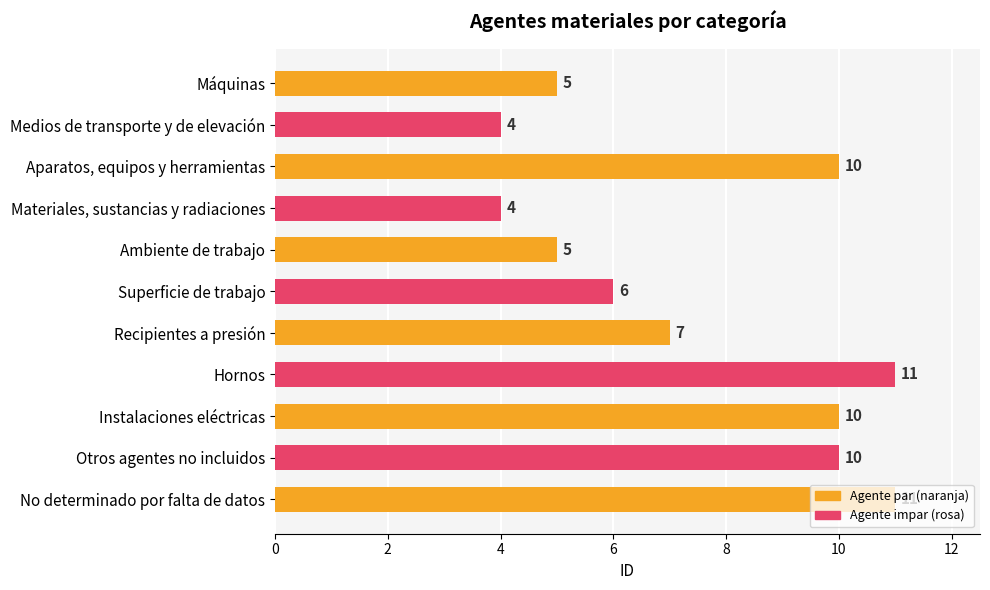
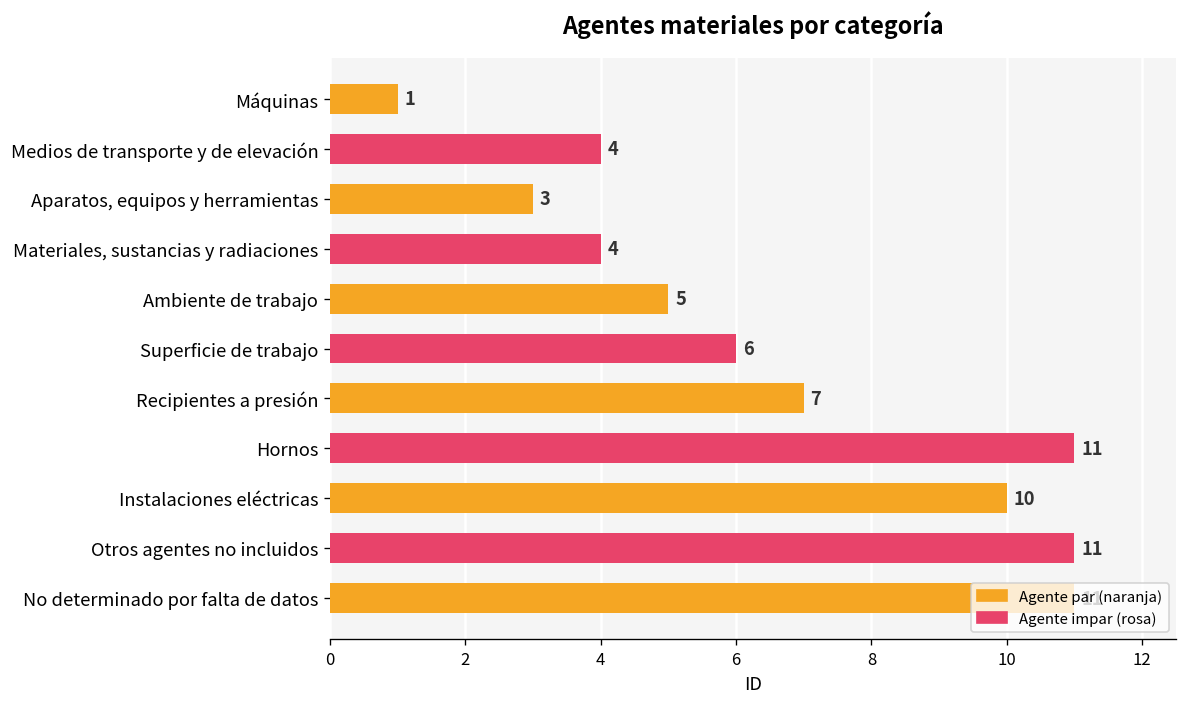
Máquinas: 5 -> 1
Aparatos, equipos y herramientas: 10 -> 3
Otros agentes no incluidos: 10 -> 11
